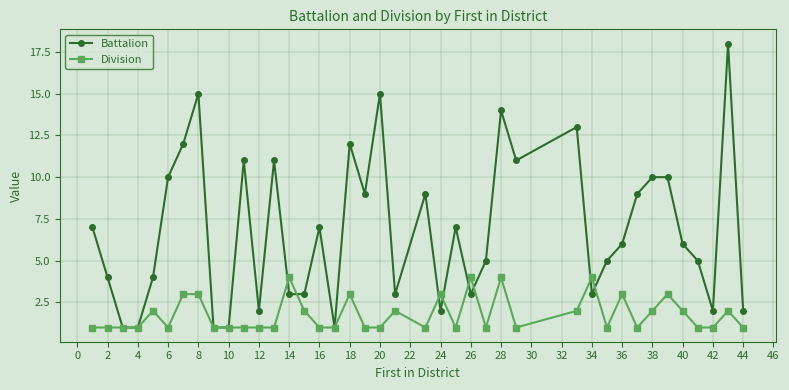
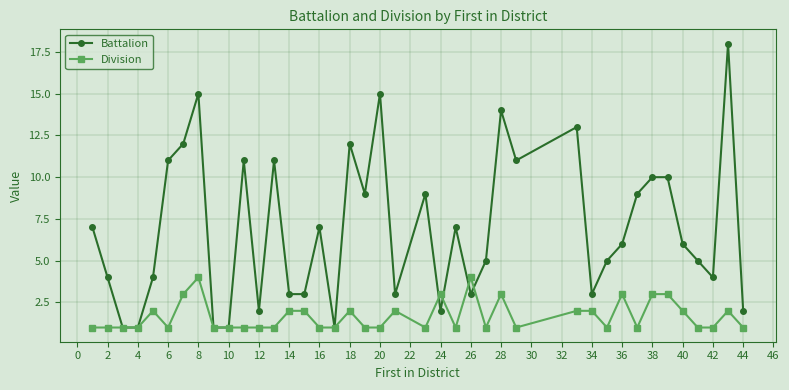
Battalion, 6: 10 -> 11
Division, 8: 3 -> 4
Division, 14: 4 -> 2
Division, 18: 3 -> 2
Division, 28: 4 -> 3
Division, 34: 4 -> 2
Division, 38: 2 -> 3
Battalion, 42: 2 -> 4
